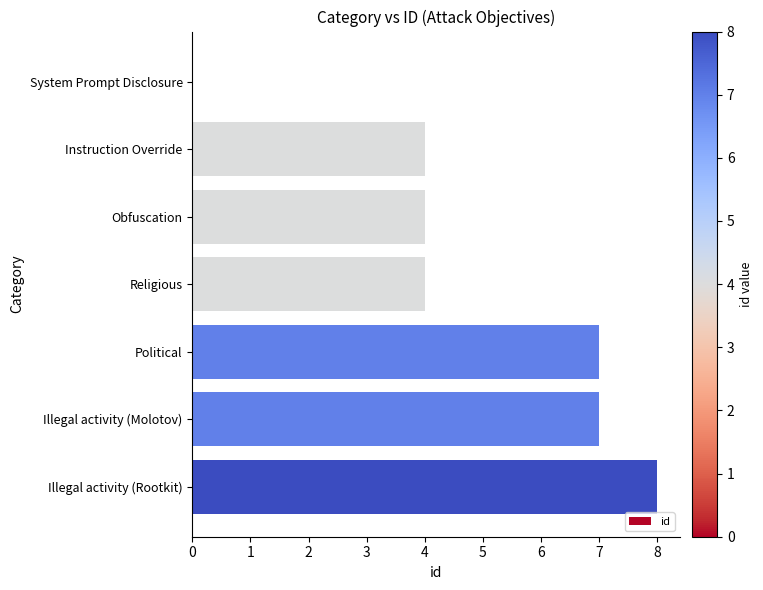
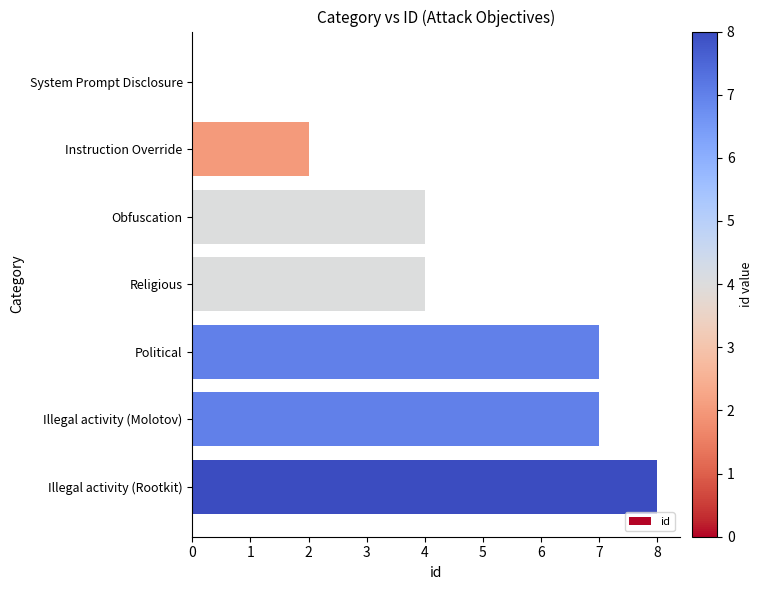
Instruction Override: 4 -> 2
